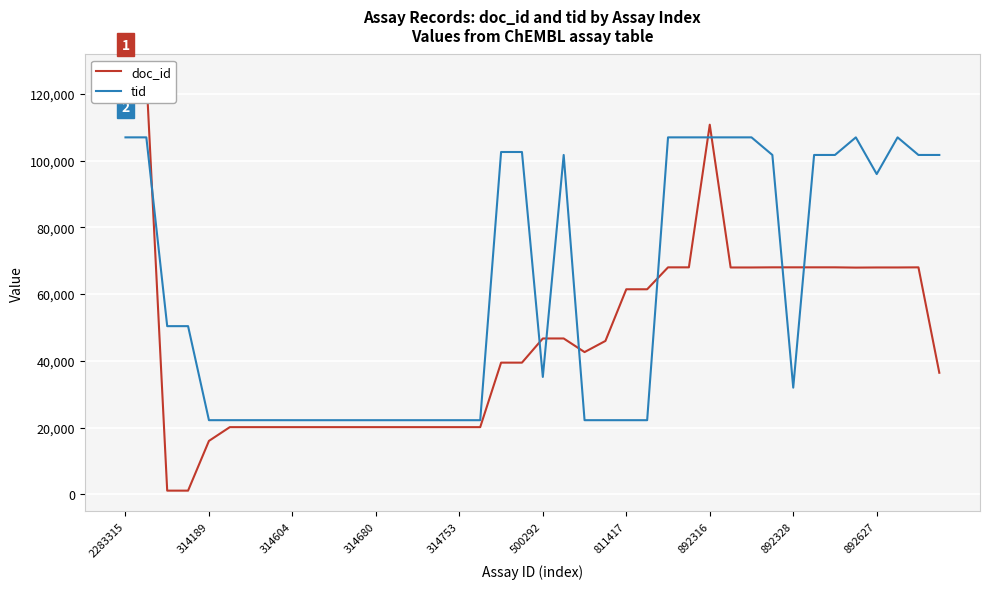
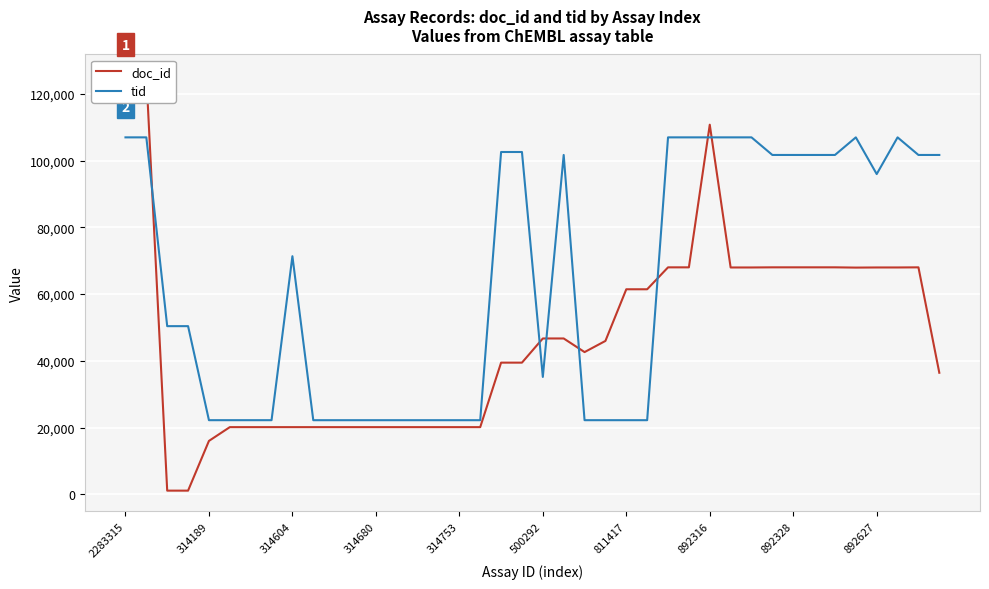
tid, 314604: 22,000 -> 71,000
tid, 892328: 32,000 -> 102,000
